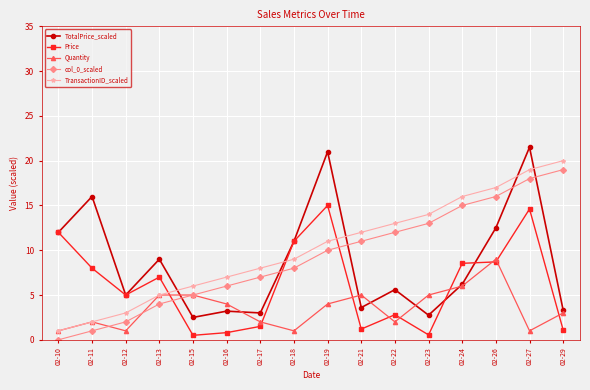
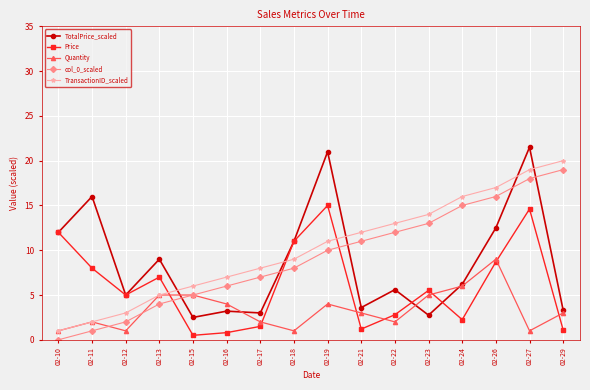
Quantity, 02-21: 5 -> 3
Price, 02-23: 1 -> 6
Price, 02-24: 9 -> 2
